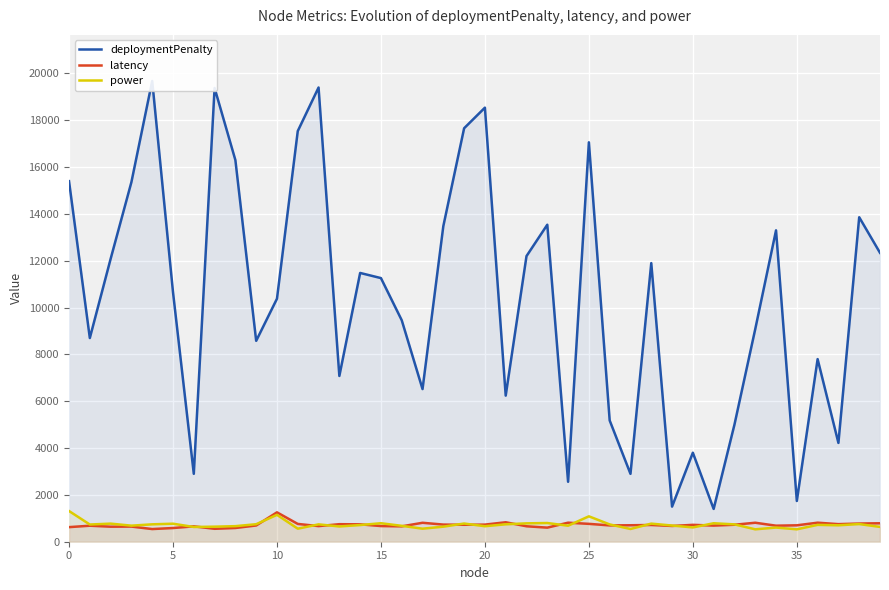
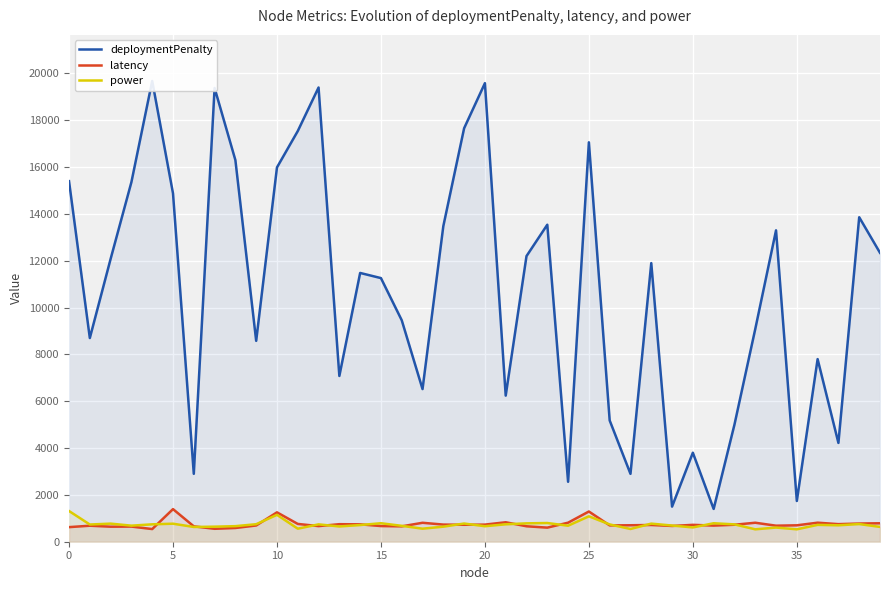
deploymentPenalty, 5: 10700 -> 14900
latency, 5: 600 -> 1400
deploymentPenalty, 10: 10400 -> 16000
deploymentPenalty, 20: 18500 -> 19600
latency, 25: 800 -> 1300
